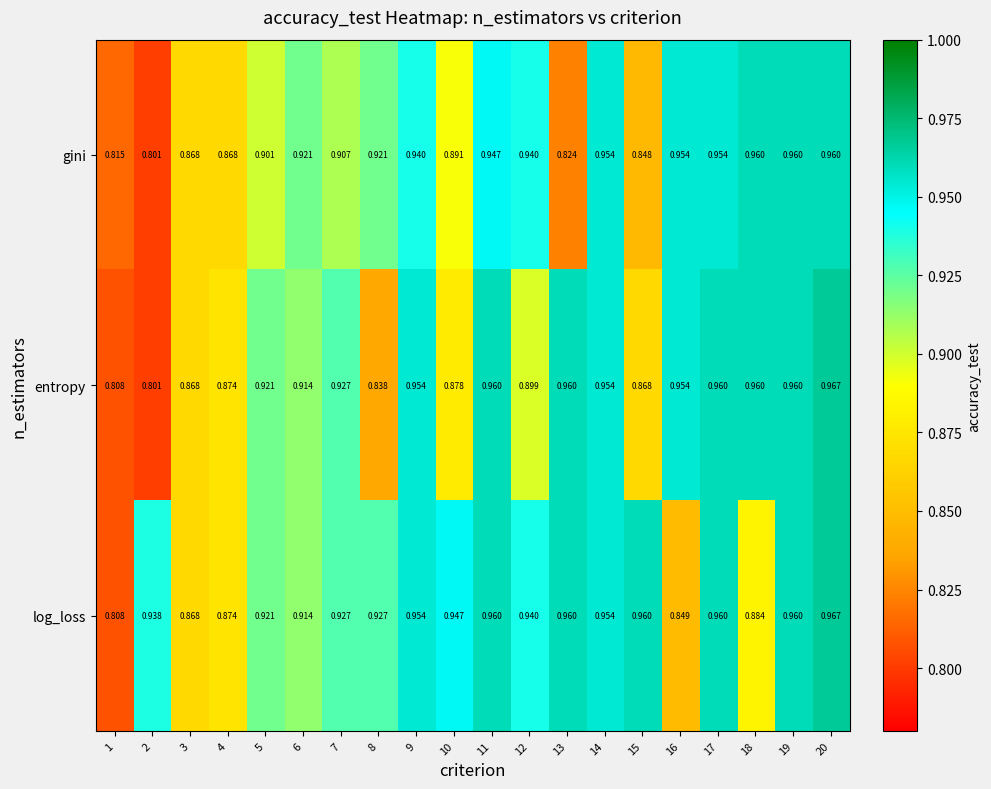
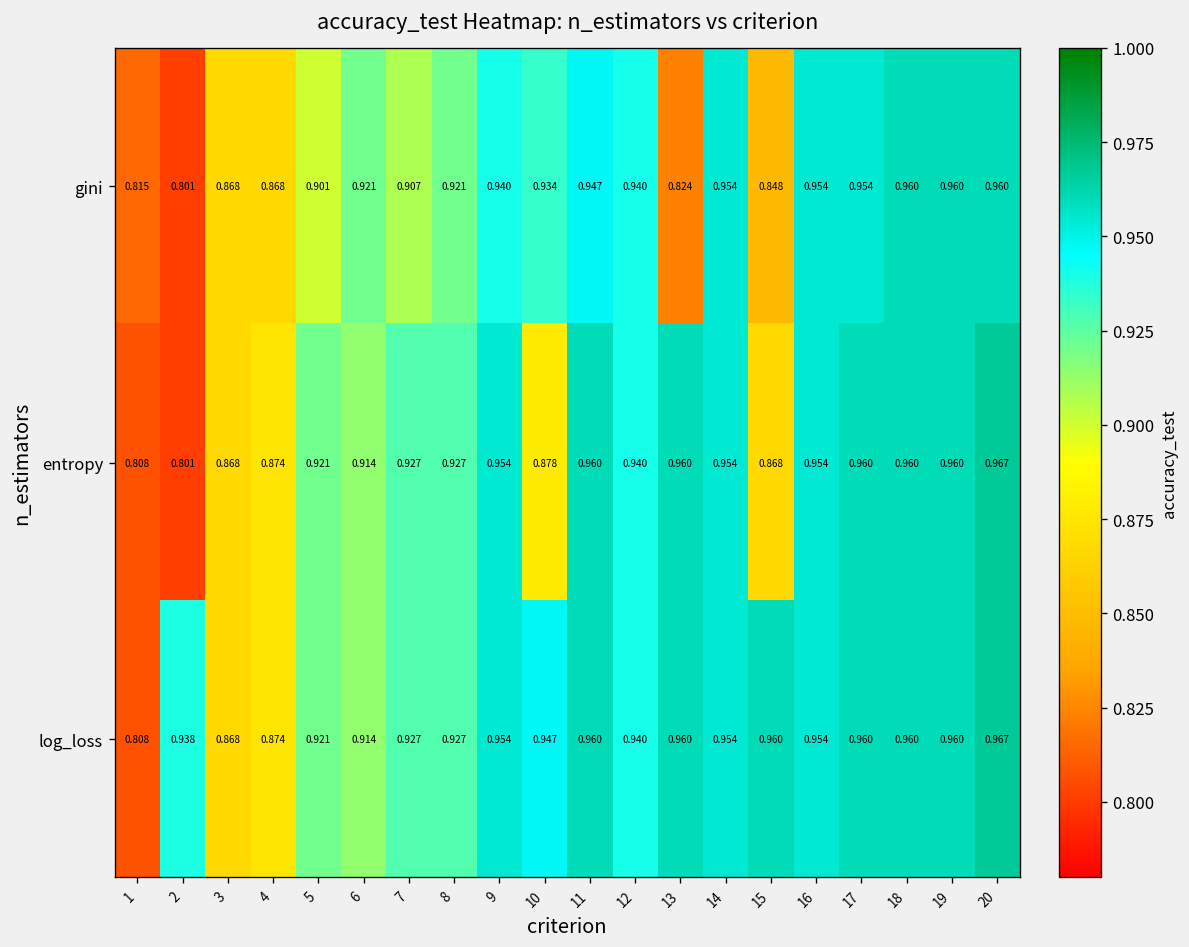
gini, 10: 0.891 -> 0.934
entropy, 8: 0.838 -> 0.927
entropy, 12: 0.899 -> 0.940
log_loss, 16: 0.849 -> 0.954
log_loss, 18: 0.884 -> 0.960
